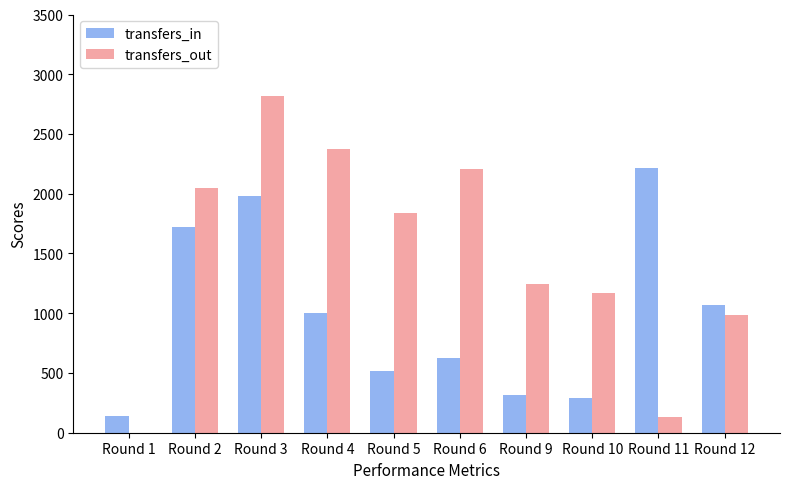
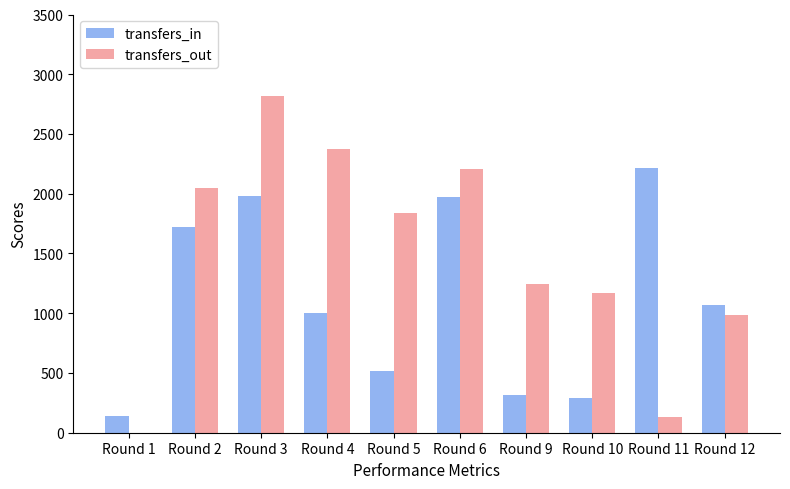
transfers_in, Round 6: 630 -> 1970
